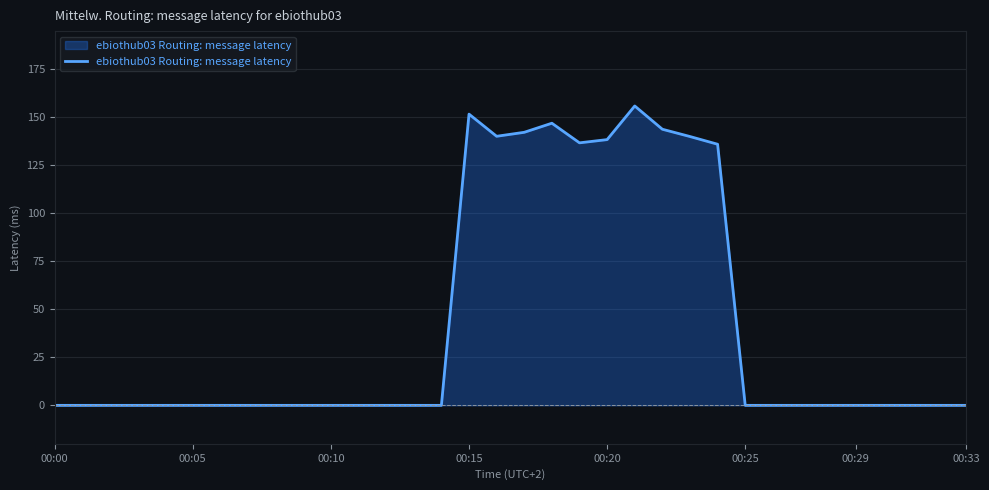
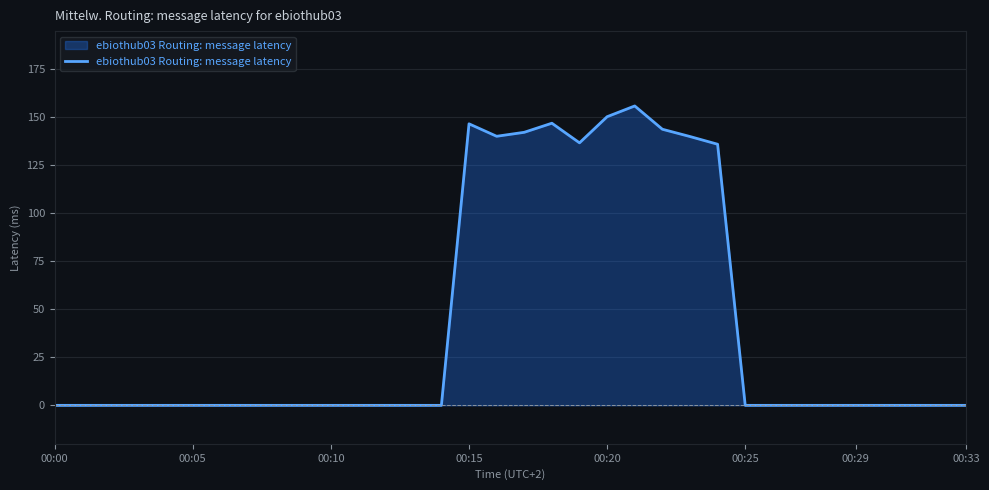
00:15: 151 -> 146
00:20: 138 -> 150
